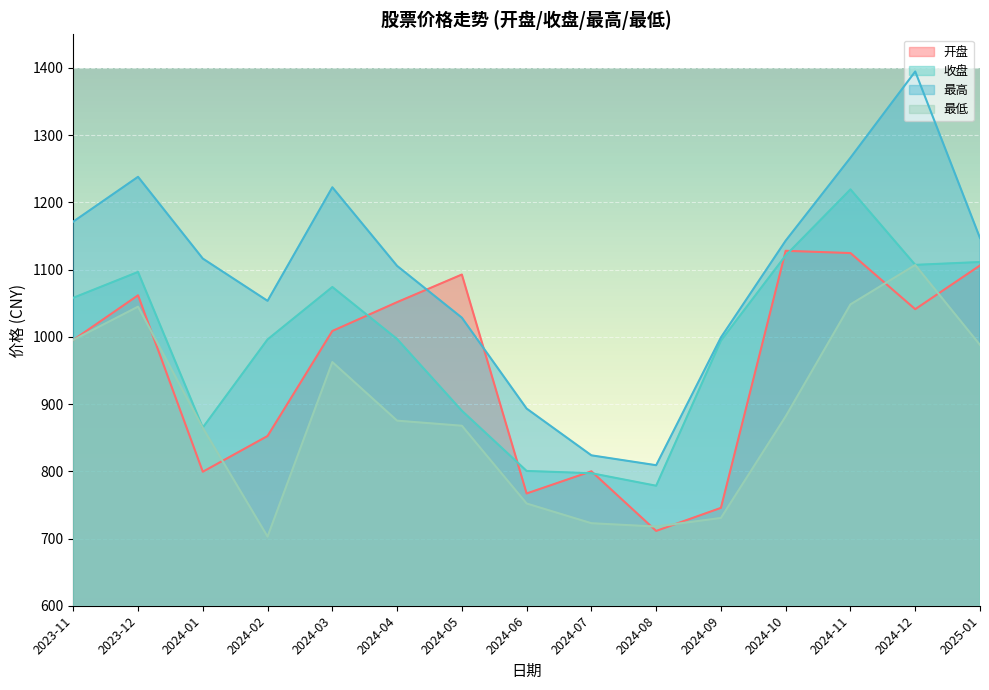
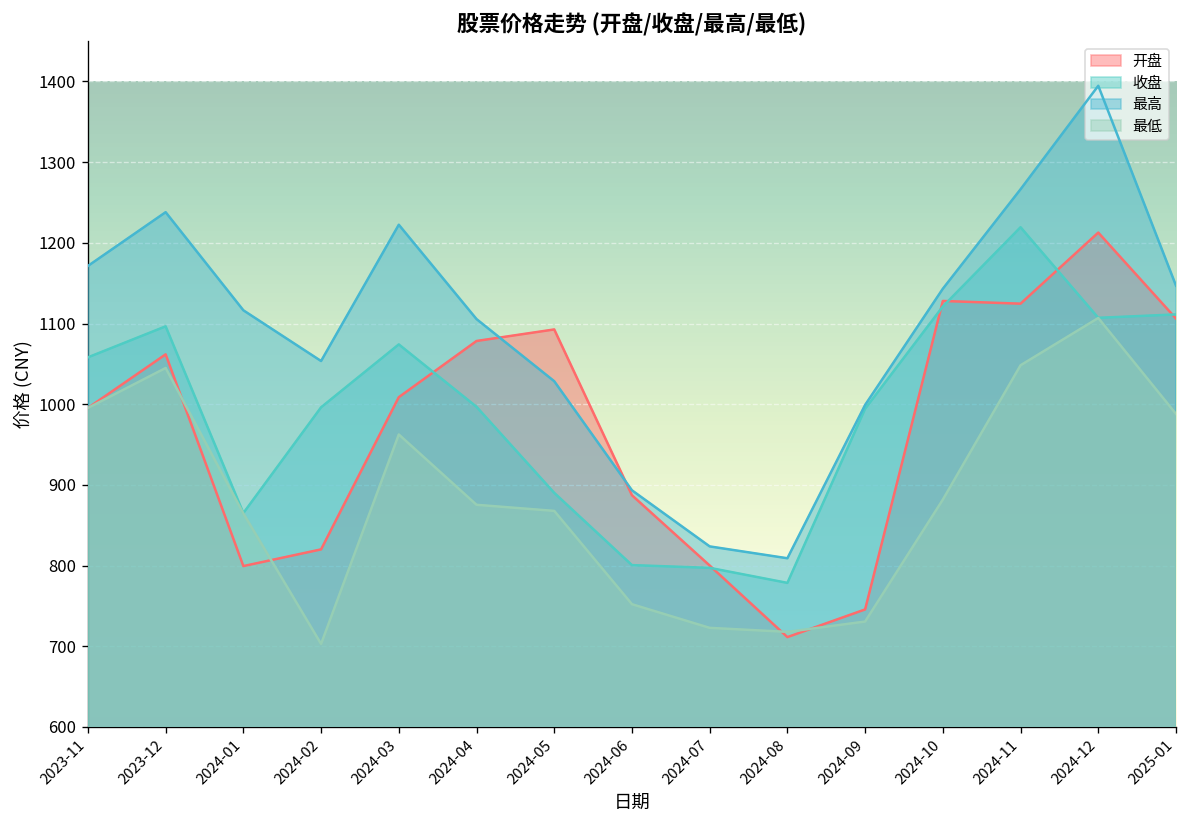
开盘, 2024-02: 850 -> 820
开盘, 2024-04: 1050 -> 1080
开盘, 2024-06: 770 -> 890
开盘, 2024-12: 1040 -> 1210
